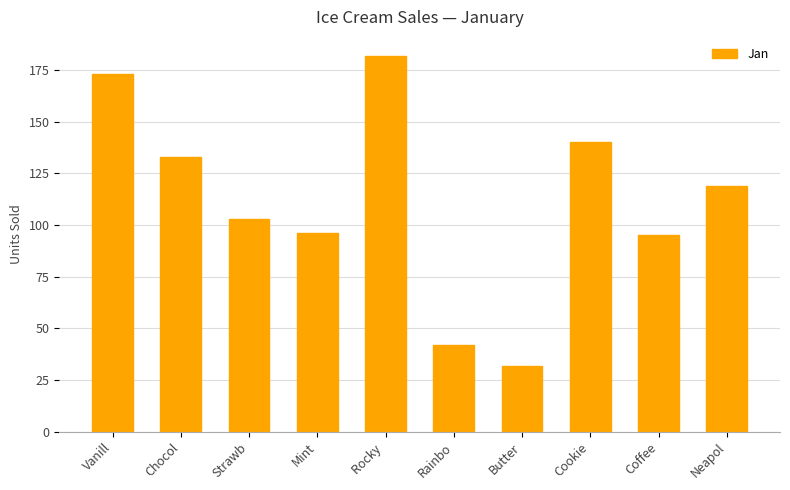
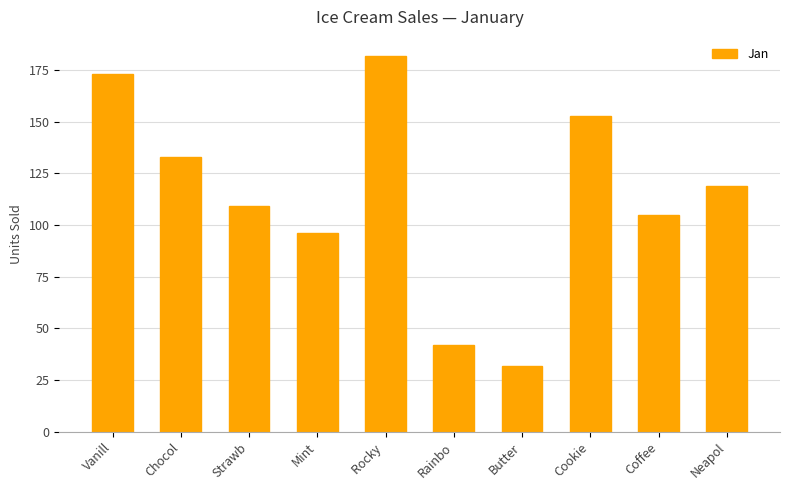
Strawb: 103 -> 109
Cookie: 140 -> 153
Coffee: 95 -> 105
